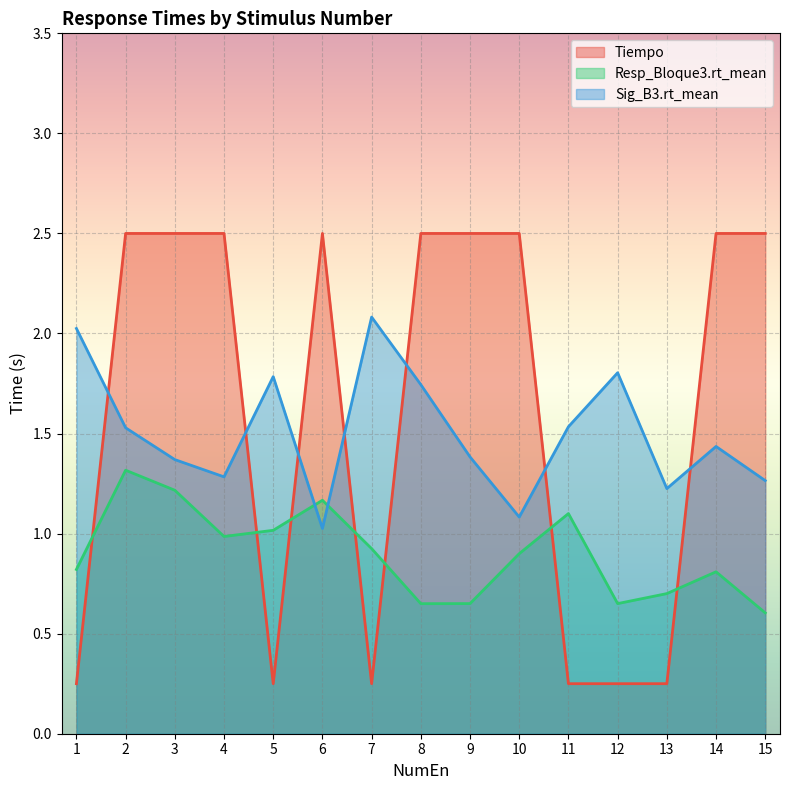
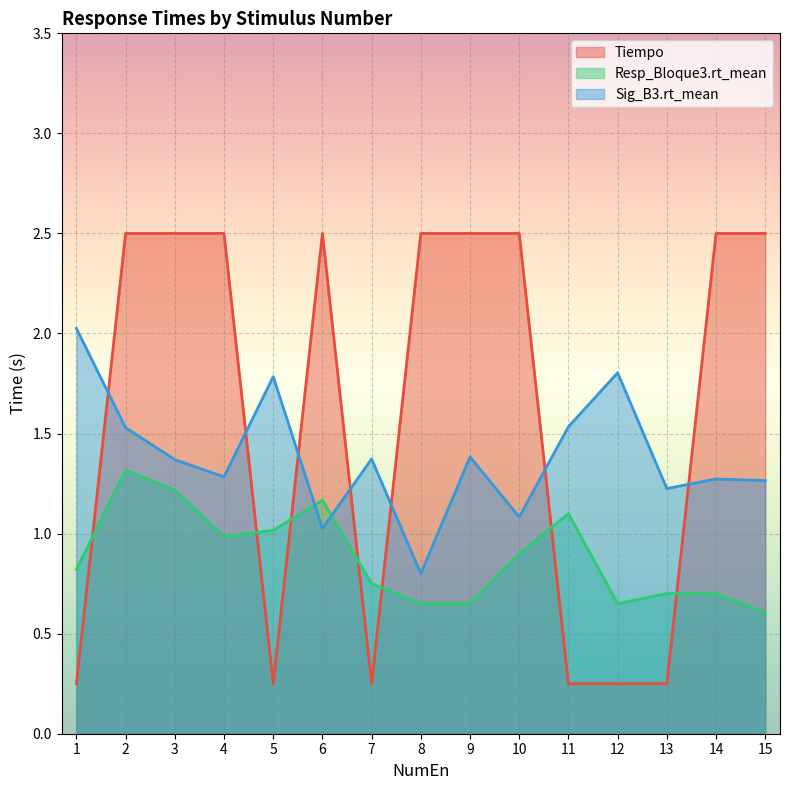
Resp_Bloque3.rt_mean, 7: 0.93 -> 0.75
Sig_B3.rt_mean, 7: 2.08 -> 1.37
Sig_B3.rt_mean, 8: 1.74 -> 0.80
Resp_Bloque3.rt_mean, 14: 0.81 -> 0.70
Sig_B3.rt_mean, 14: 1.44 -> 1.27
